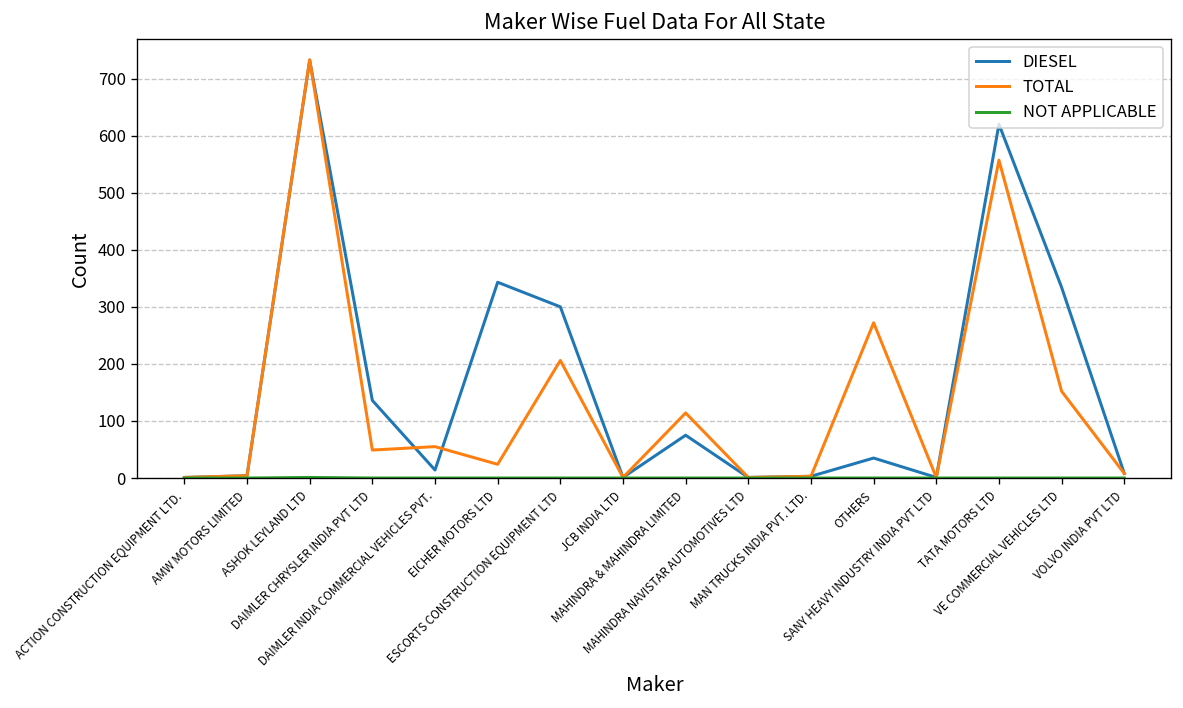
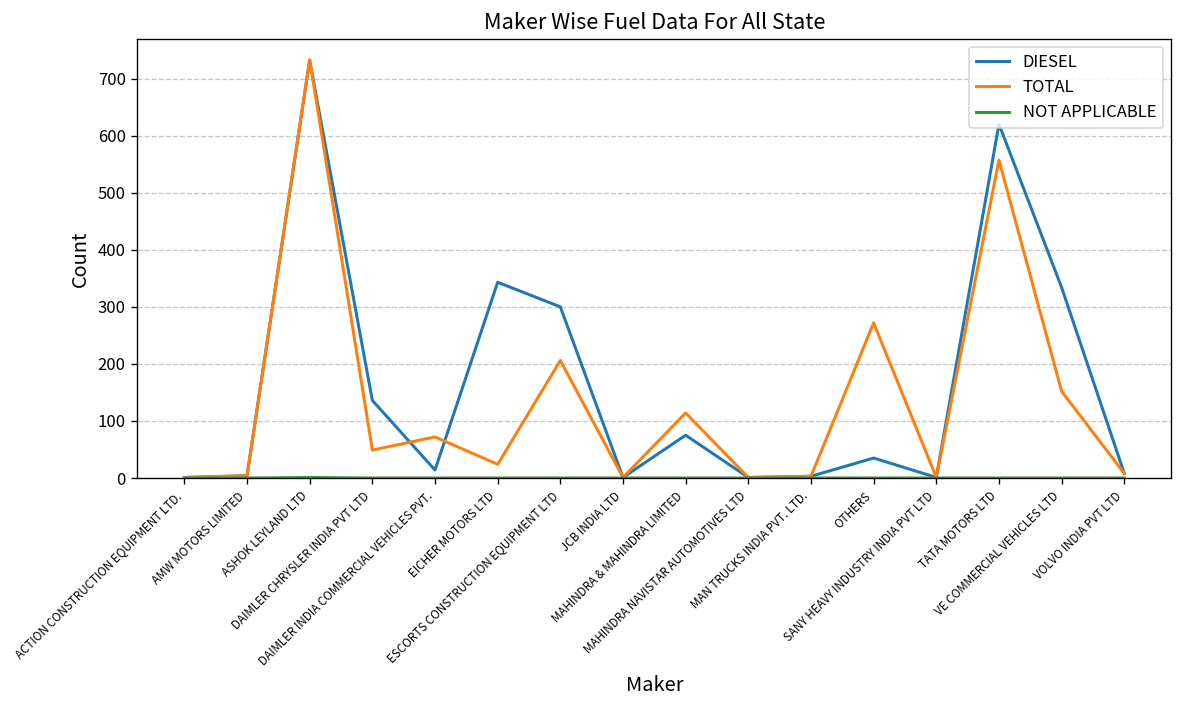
TOTAL, DAIMLER INDIA COMMERCIAL VEHICLES PVT.: 60 -> 70
